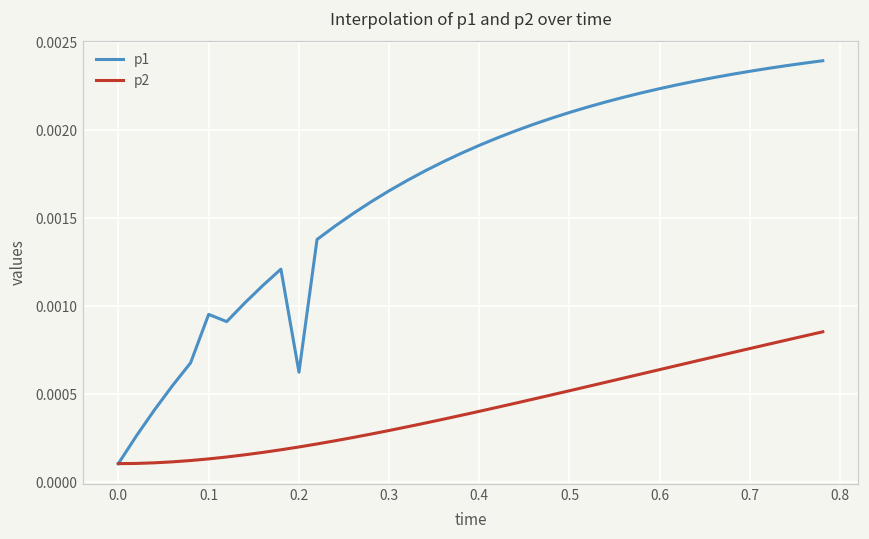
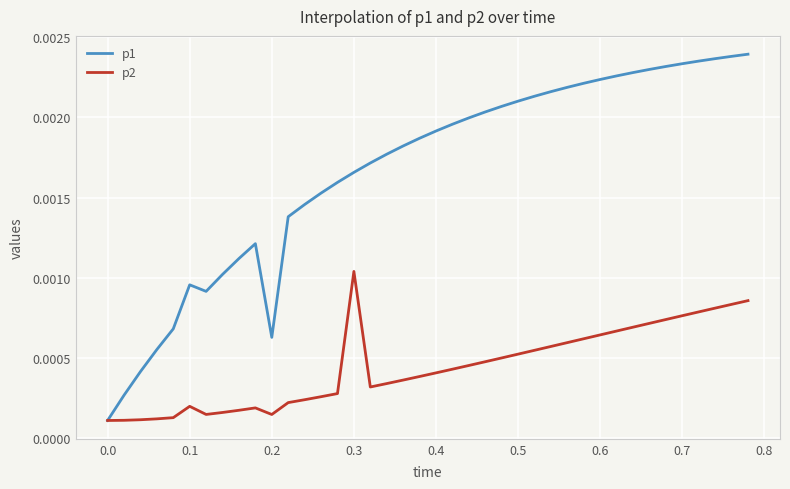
p2, 0.1: 0.00013 -> 0.00020
p2, 0.2: 0.00020 -> 0.00014
p2, 0.3: 0.00030 -> 0.00104
